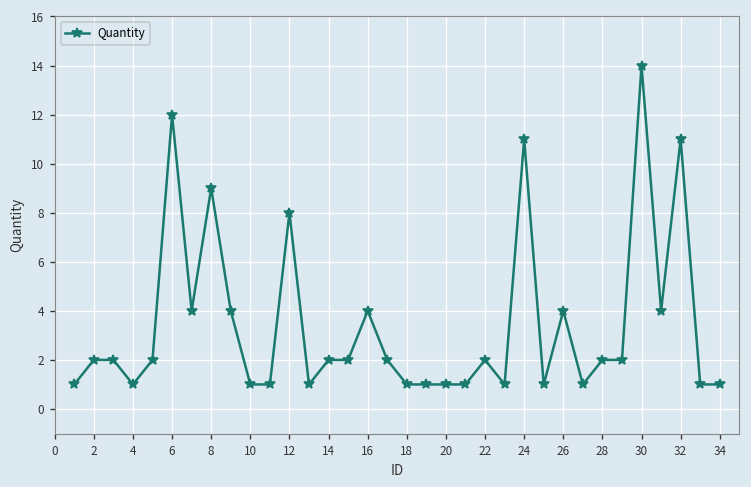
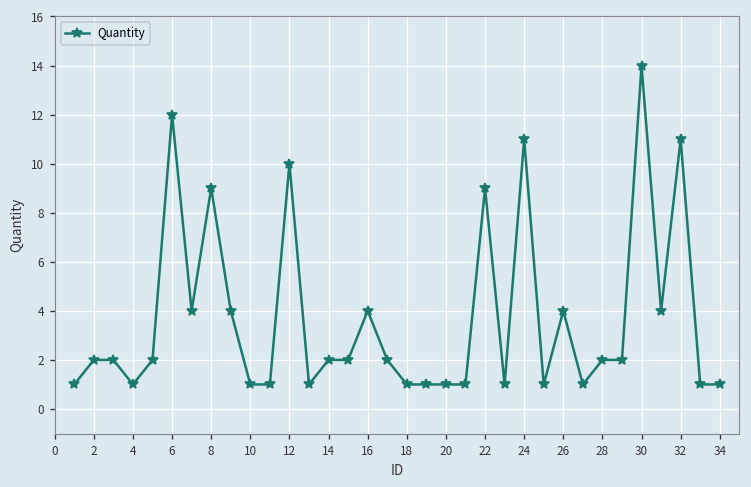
12: 8 -> 10
22: 2 -> 9
